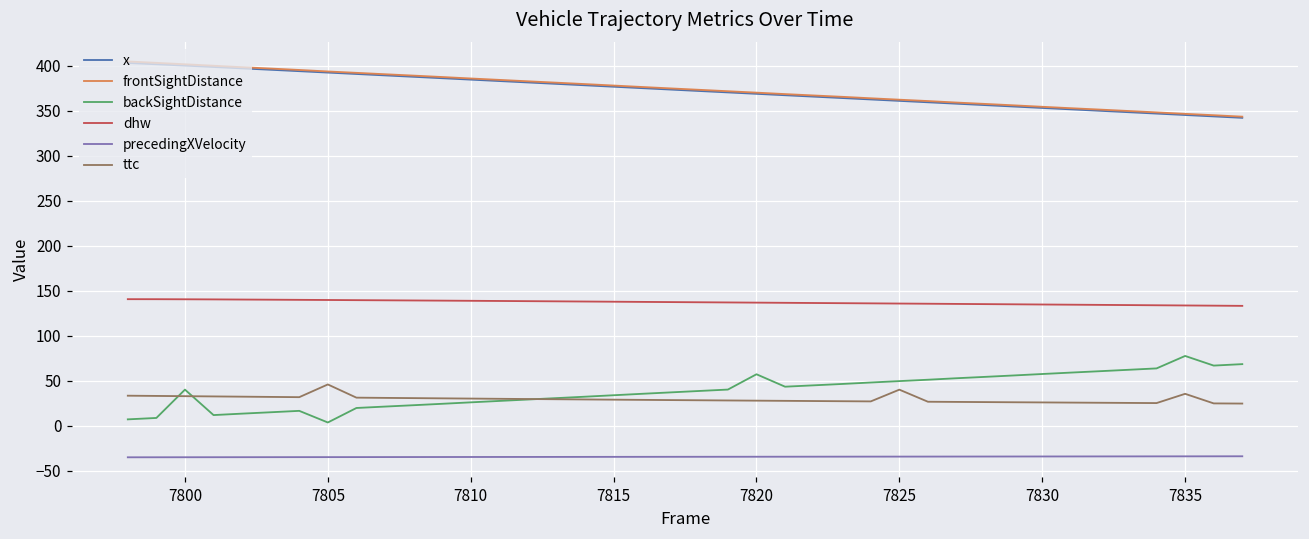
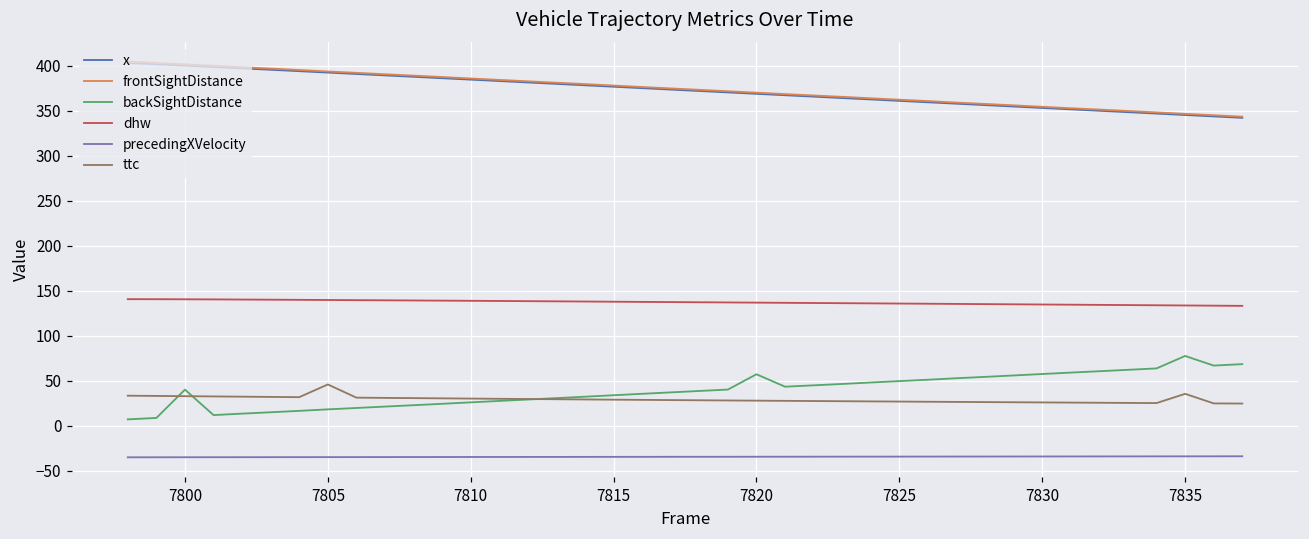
backSightDistance, 7805: 0 -> 20
ttc, 7825: 40 -> 30
